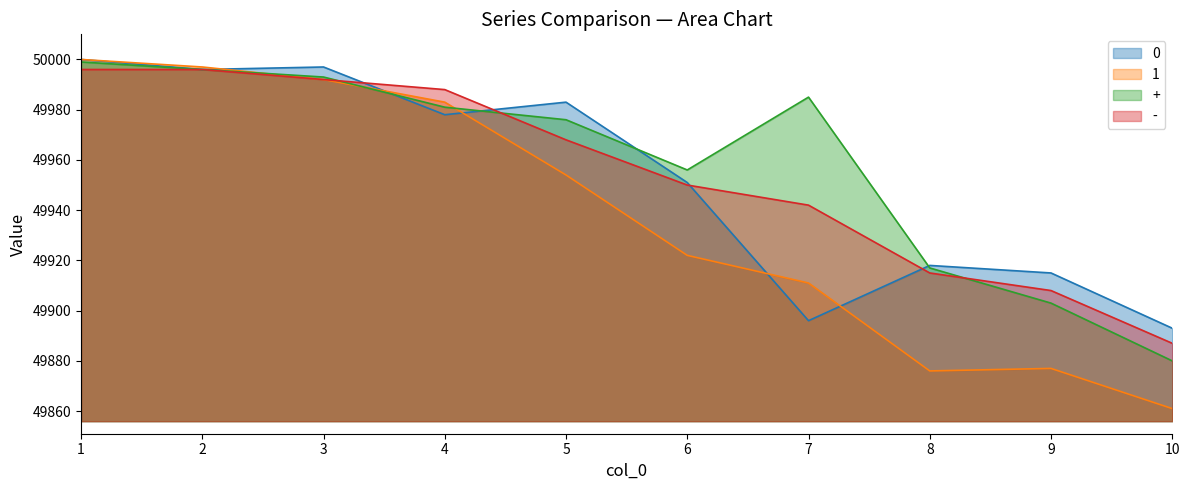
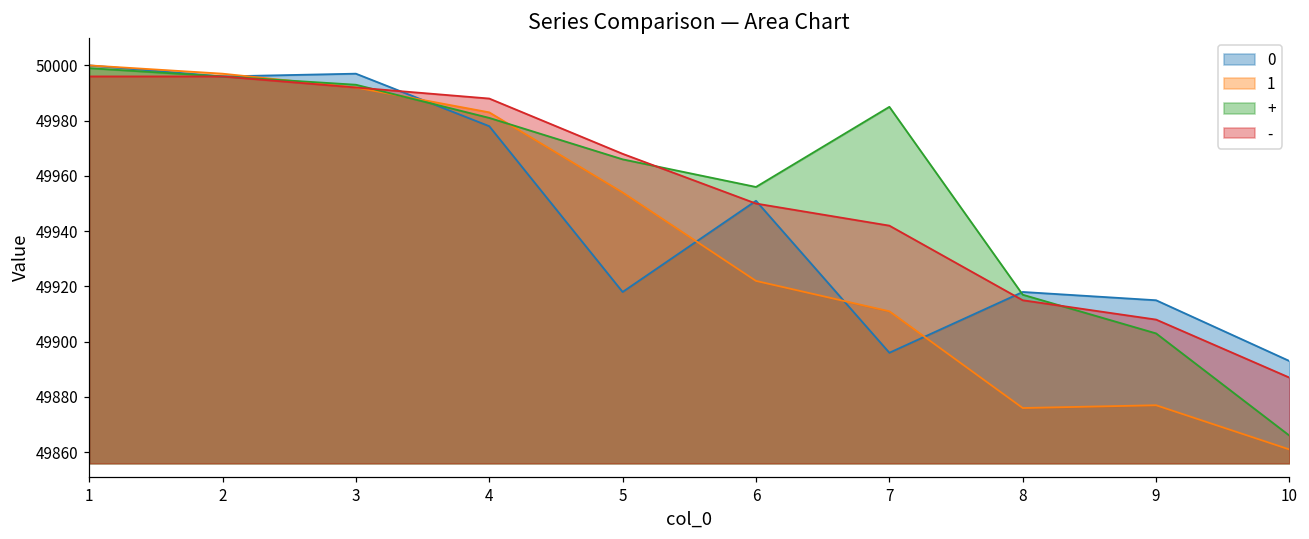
0, 5: 49983 -> 49918
+, 5: 49976 -> 49966
+, 10: 49880 -> 49866
